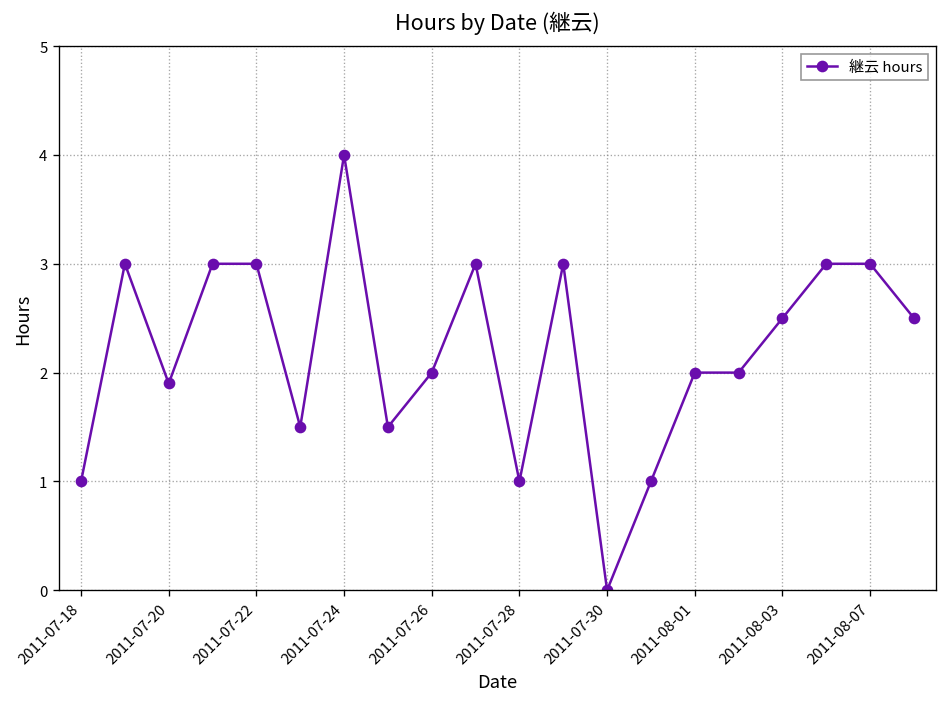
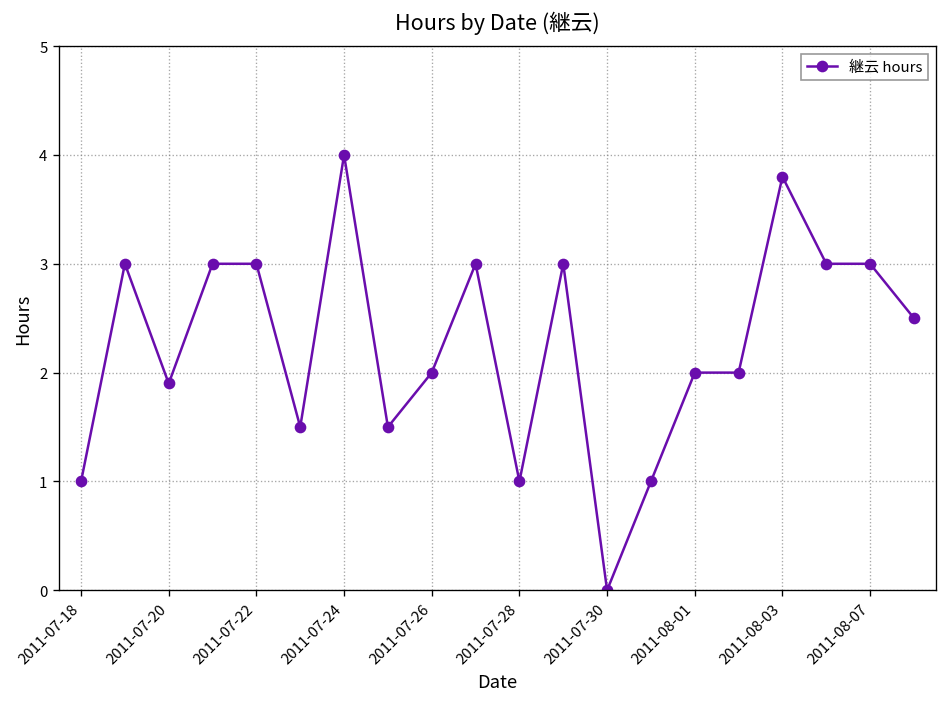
2011-08-03: 2.5 -> 3.8
